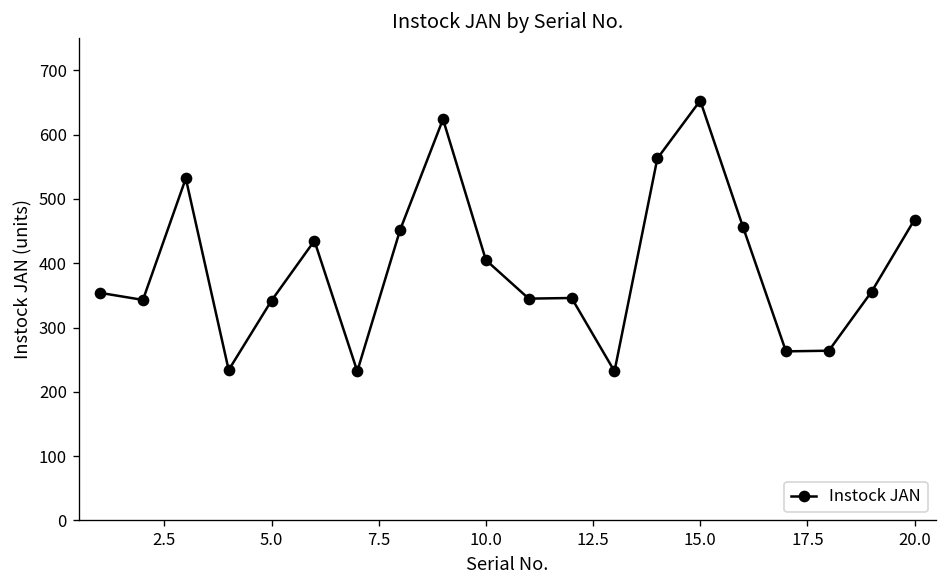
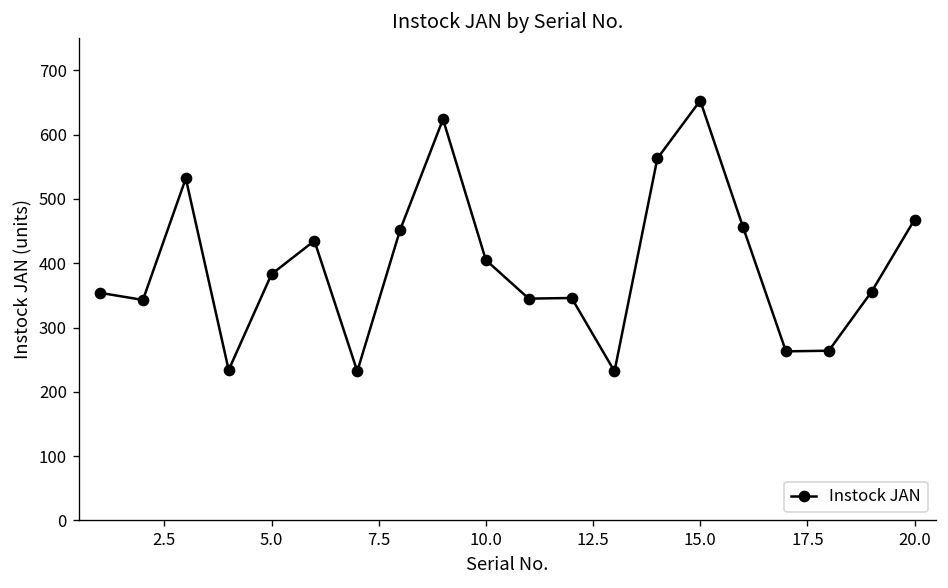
5.0: 340 -> 380
